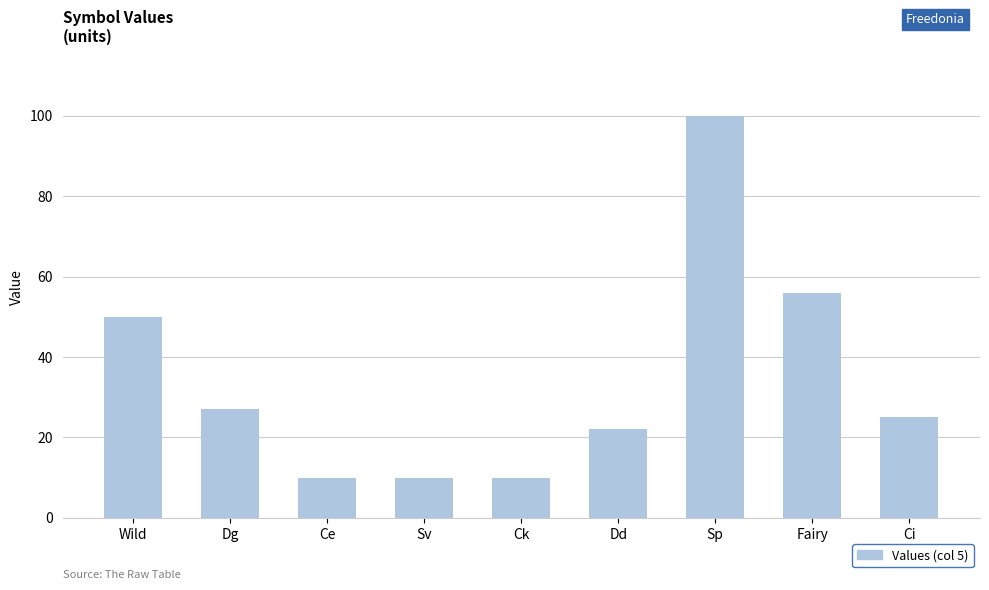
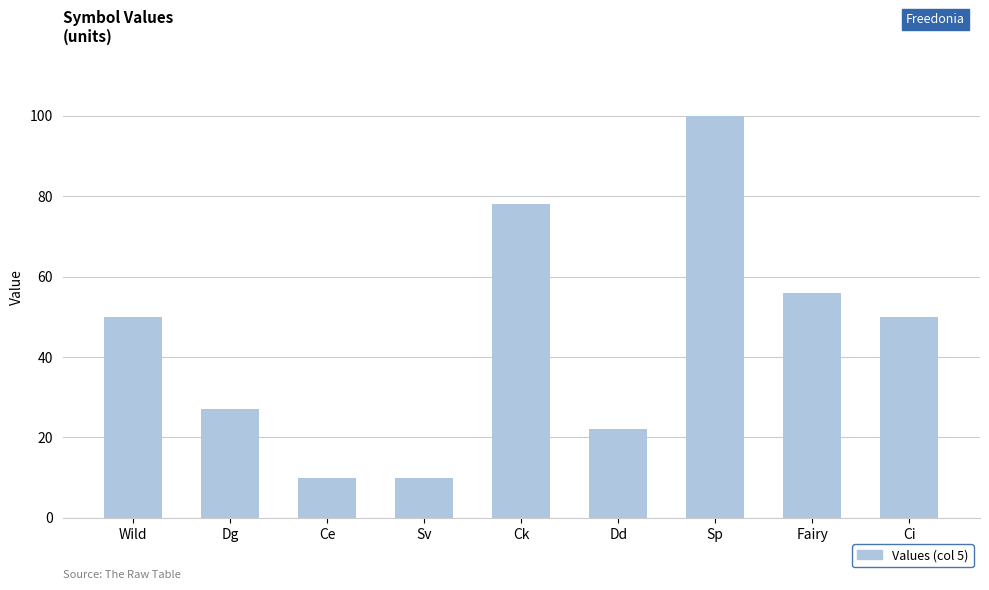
Ck: 10 -> 78
Ci: 25 -> 50
